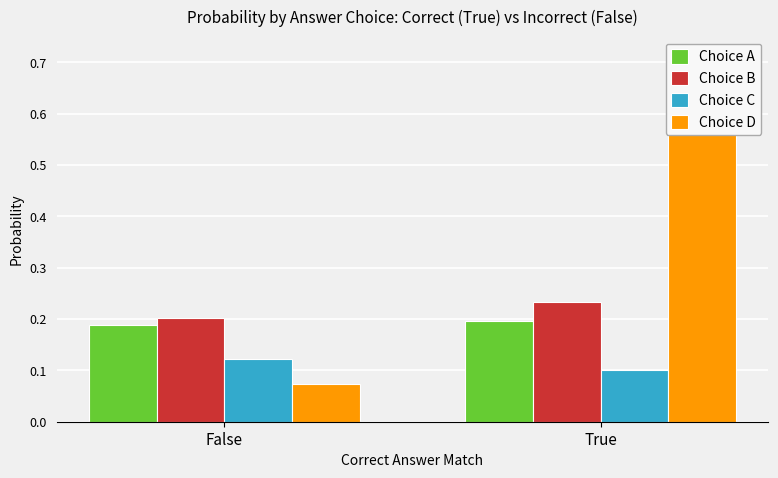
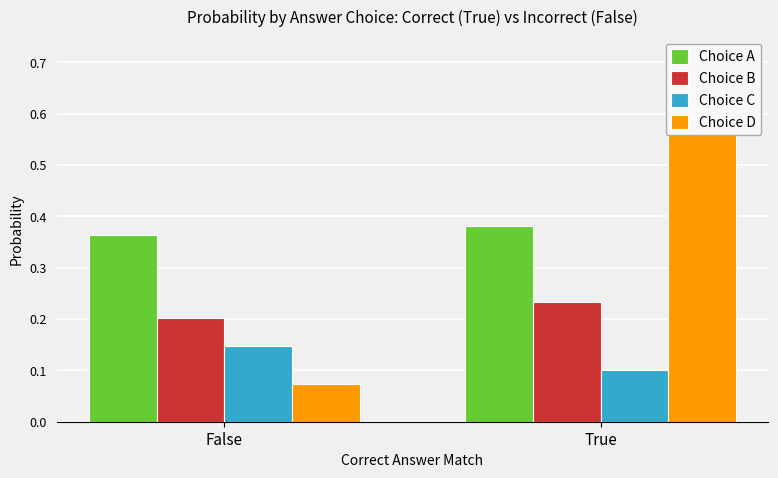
Choice A, False: 0.19 -> 0.36
Choice C, False: 0.12 -> 0.15
Choice A, True: 0.20 -> 0.38
